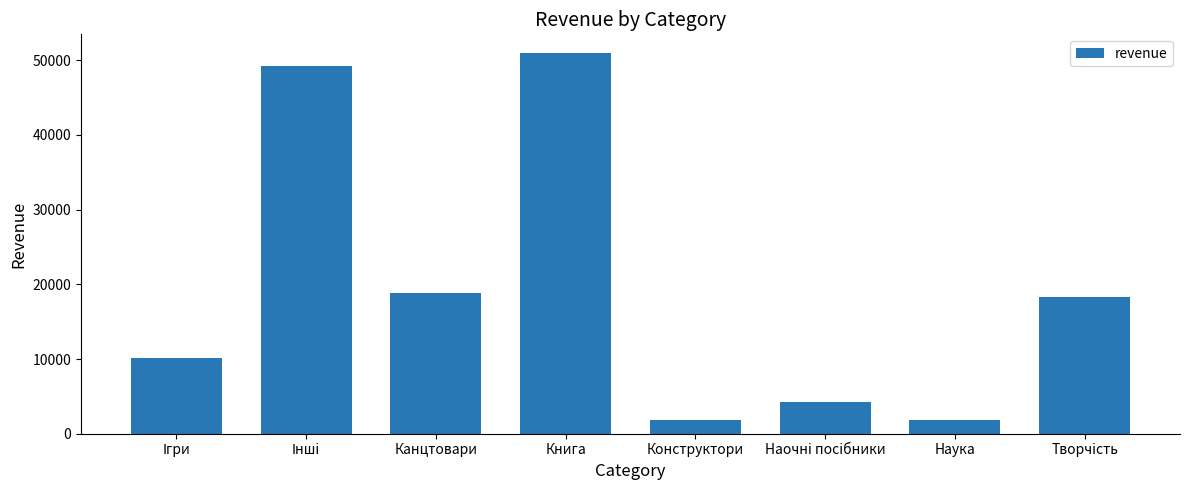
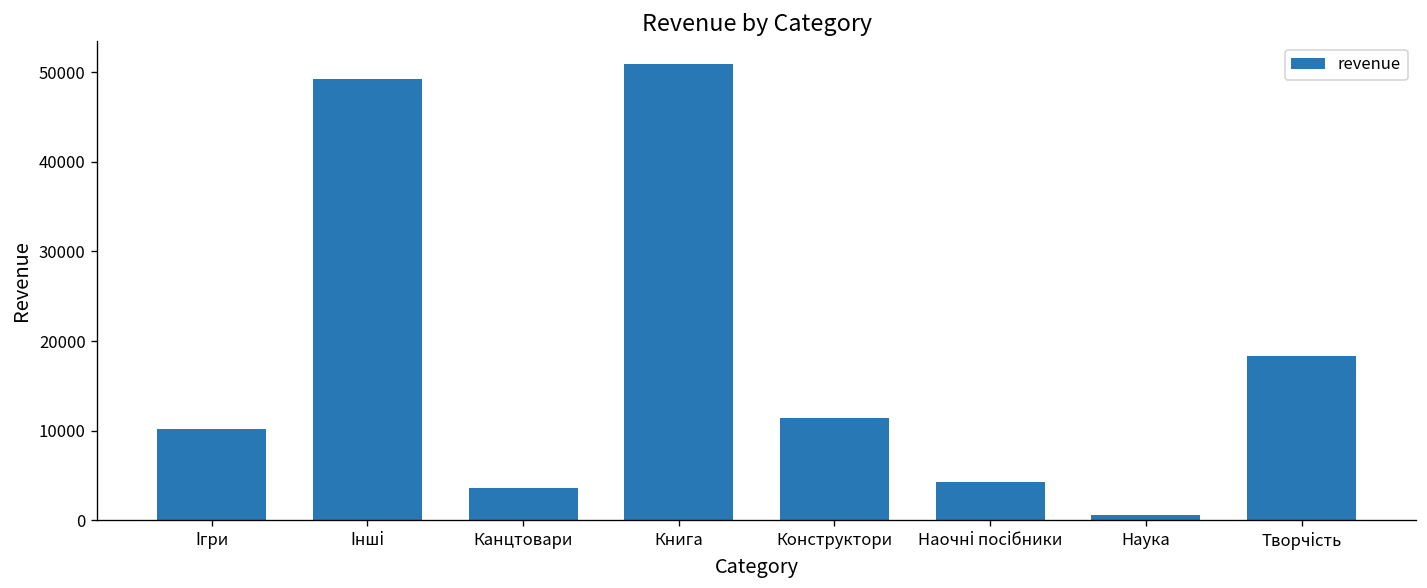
Канцтовари: 19000 -> 4000
Конструктори: 2000 -> 11000
Наука: 2000 -> 1000
